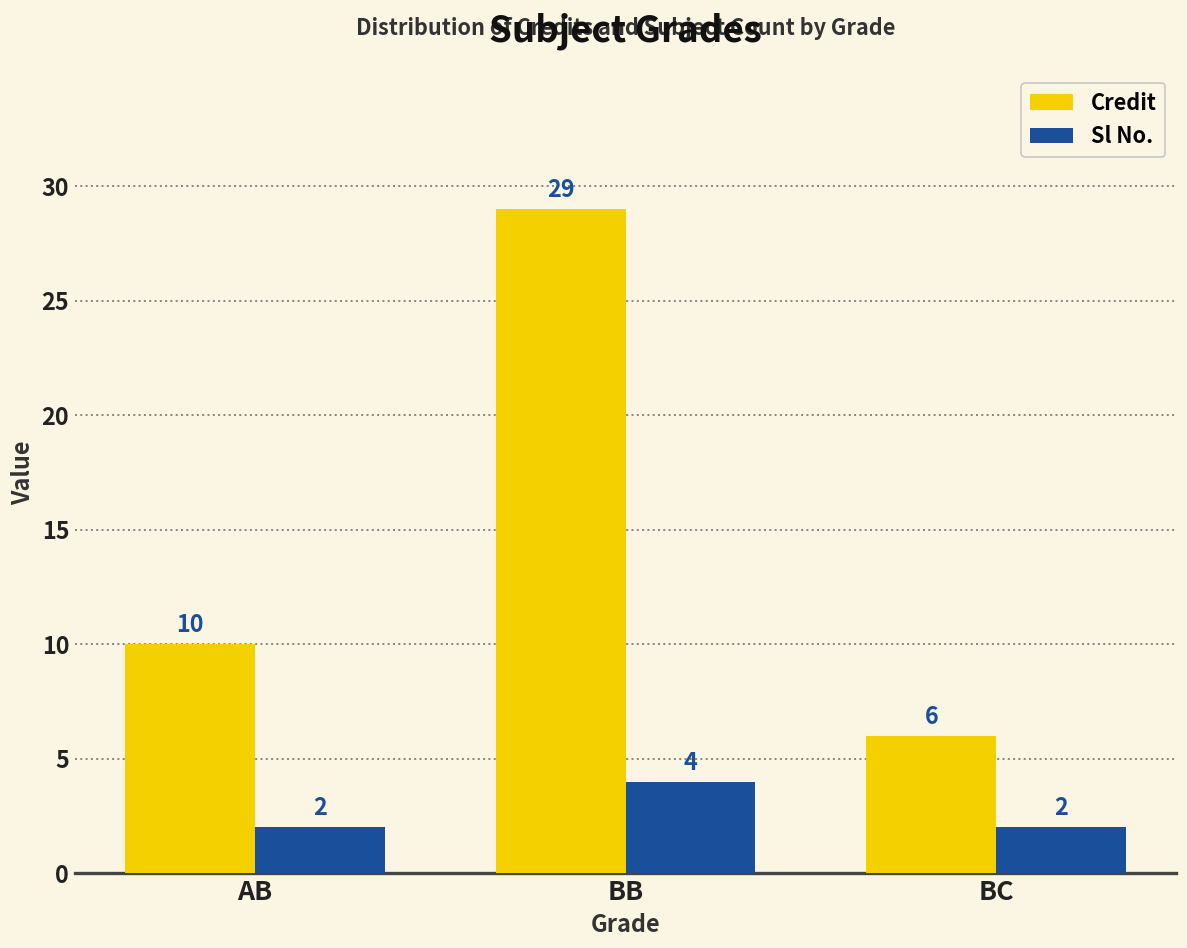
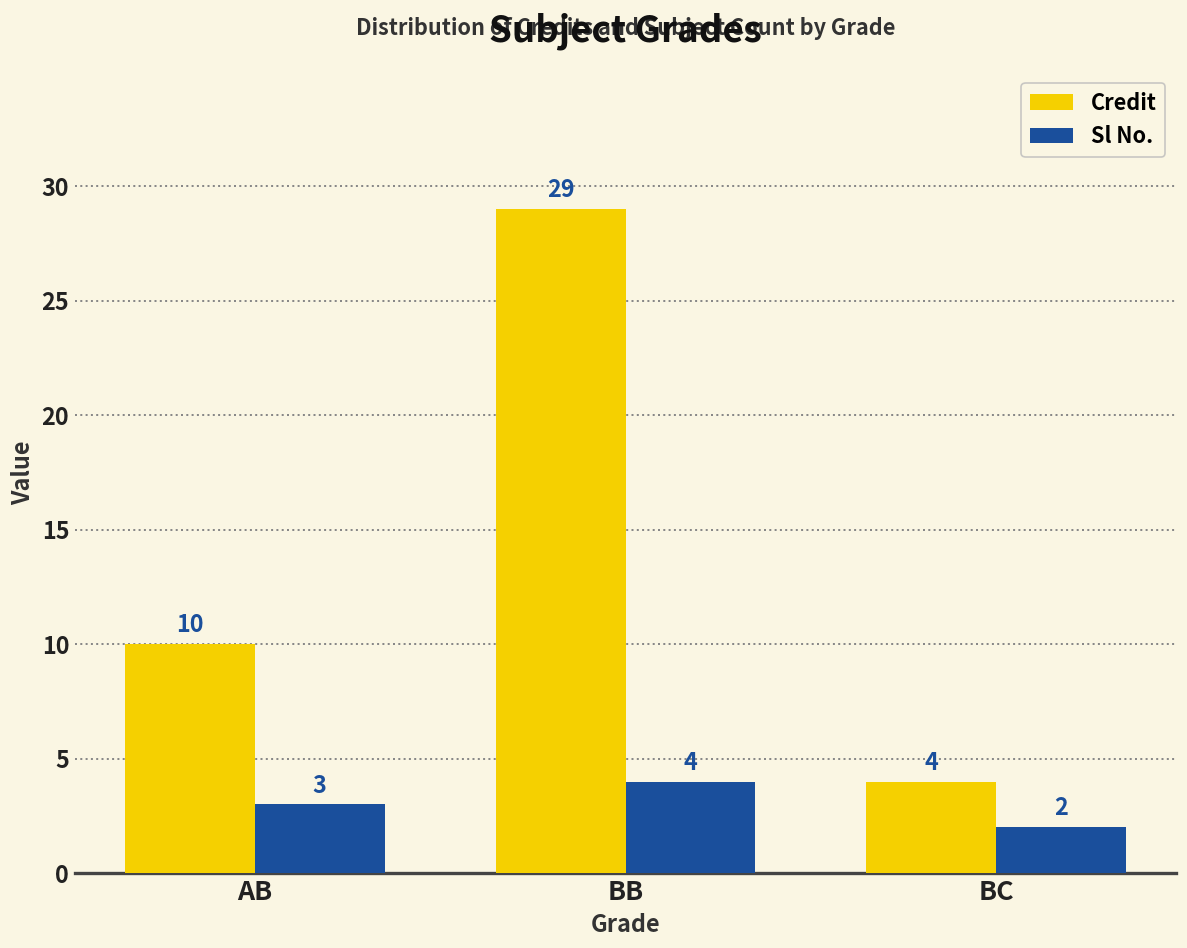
Sl No., AB: 2 -> 3
Credit, BC: 6 -> 4
